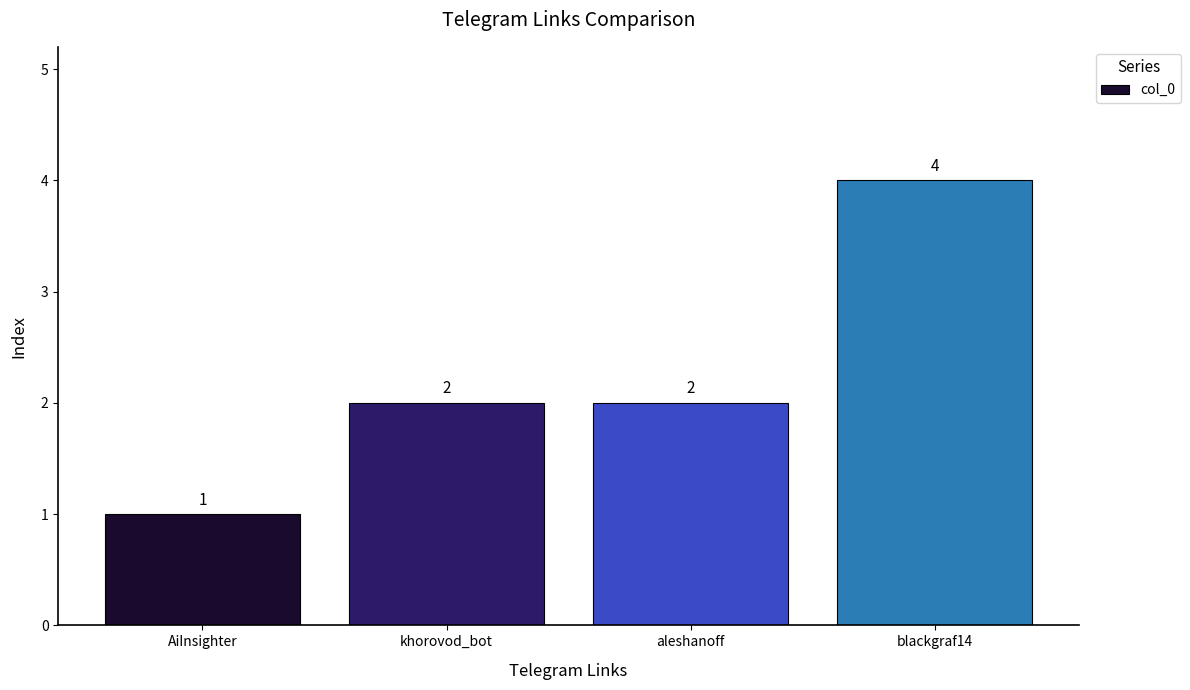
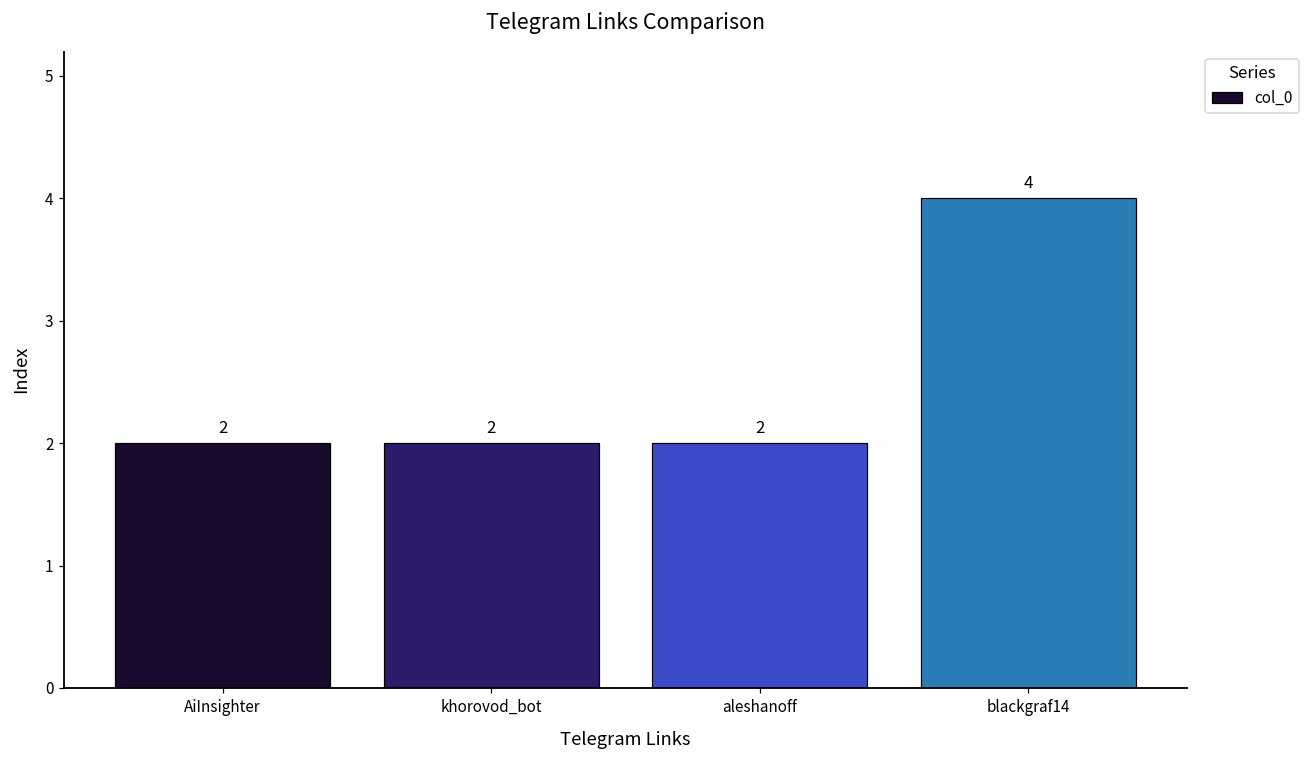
AiInsighter: 1 -> 2
